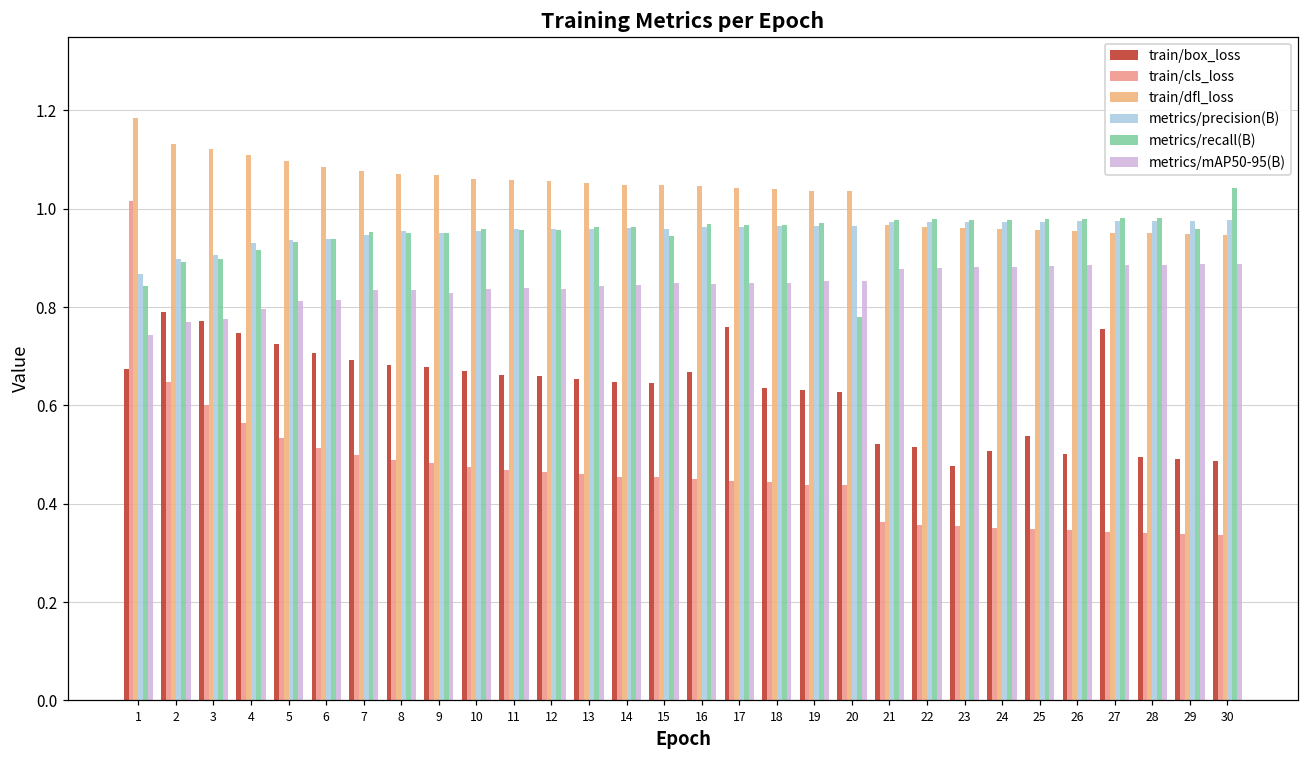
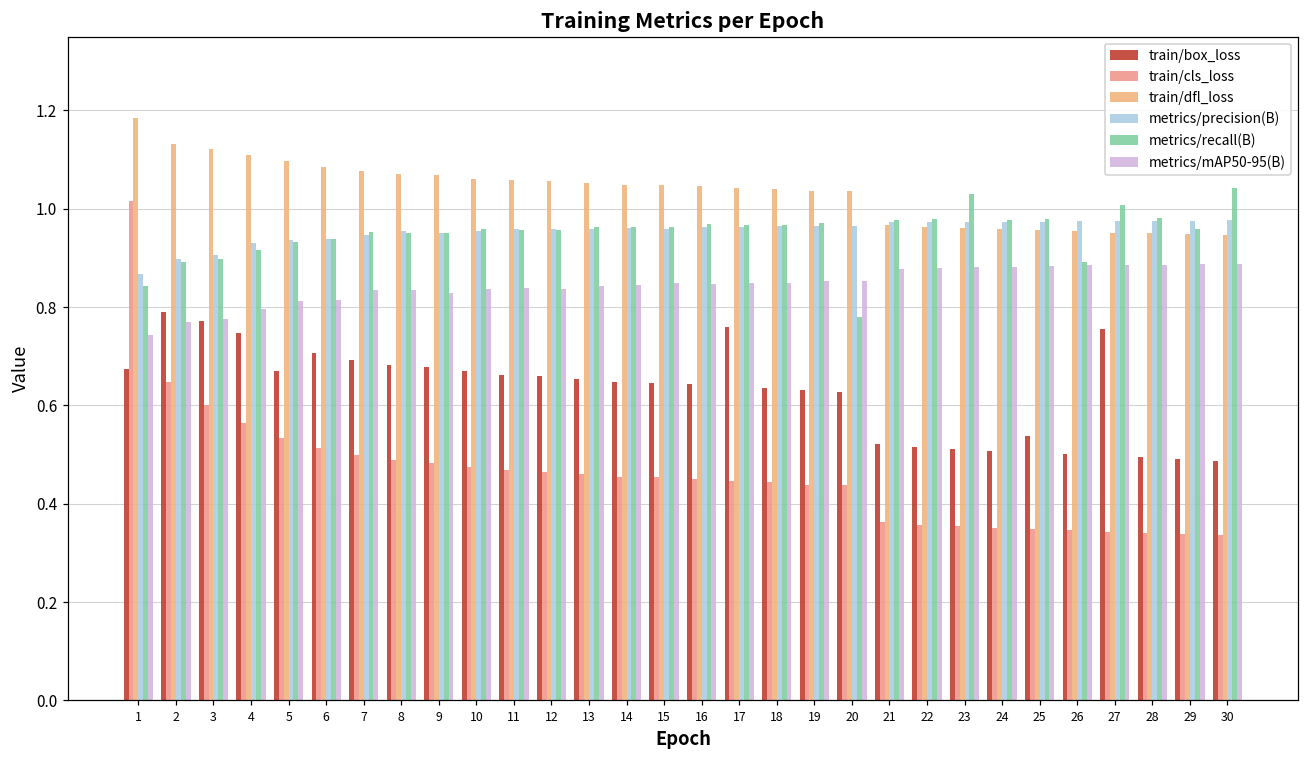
train/box_loss, 5: 0.72 -> 0.67
metrics/recall(B), 15: 0.94 -> 0.96
train/box_loss, 16: 0.67 -> 0.64
train/box_loss, 23: 0.48 -> 0.51
metrics/recall(B), 23: 0.98 -> 1.03
metrics/recall(B), 26: 0.98 -> 0.89
metrics/recall(B), 27: 0.98 -> 1.01
